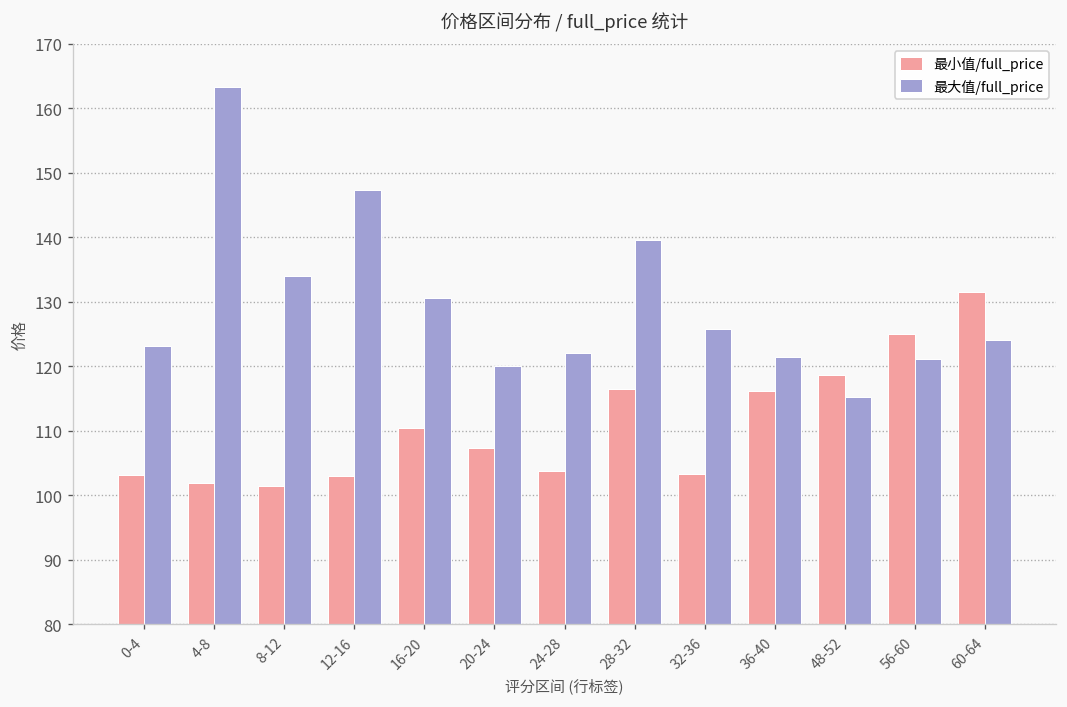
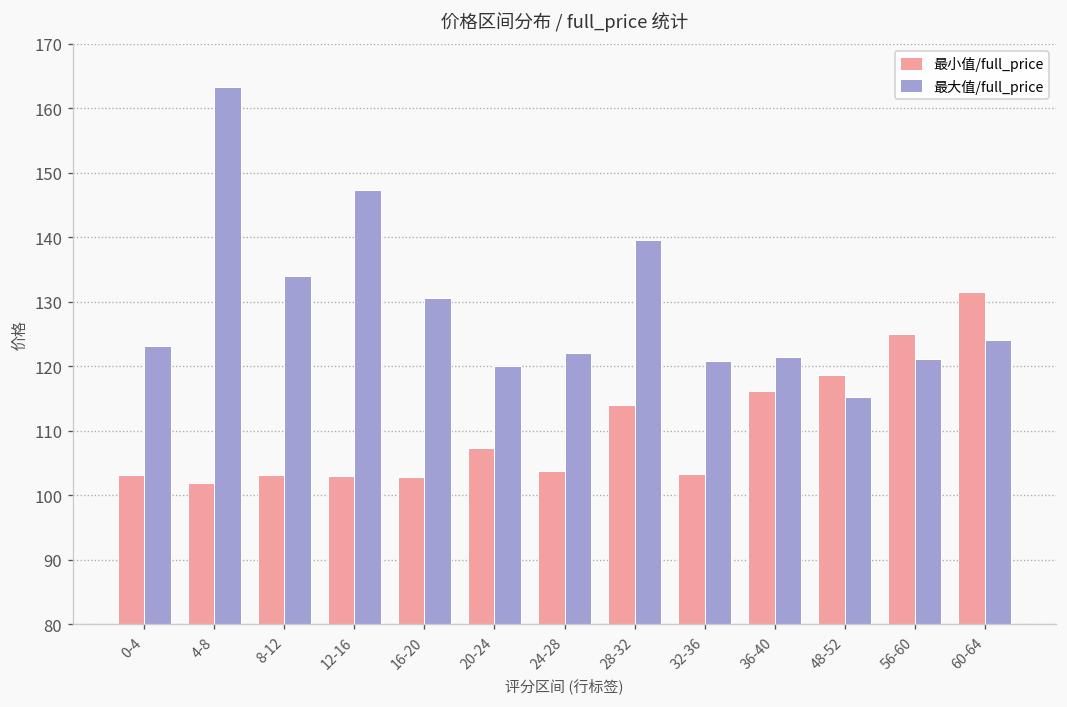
最小值/full_price, 8-12: 101 -> 103
最小值/full_price, 16-20: 110 -> 103
最小值/full_price, 28-32: 117 -> 114
最大值/full_price, 32-36: 126 -> 121
